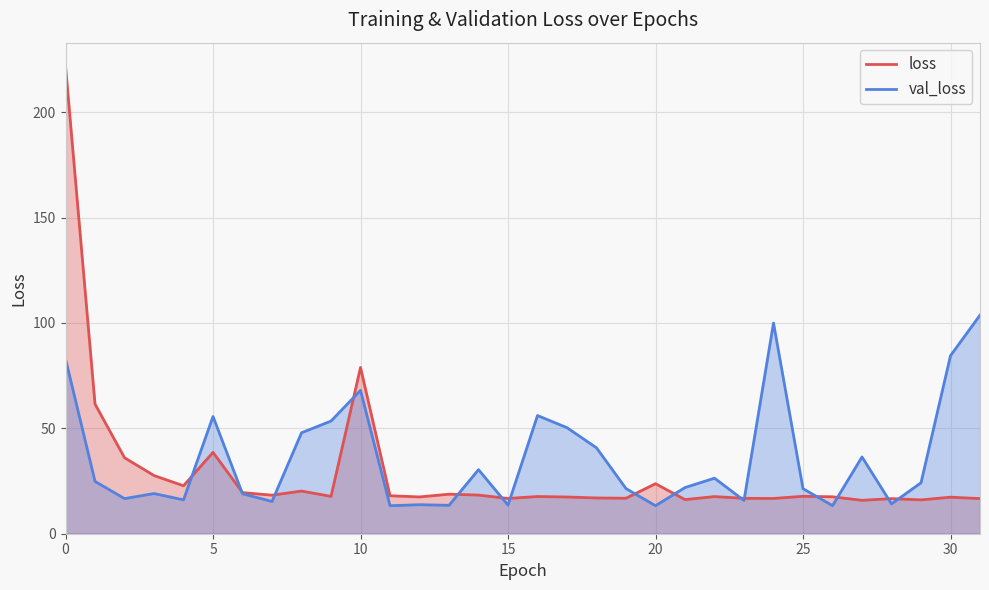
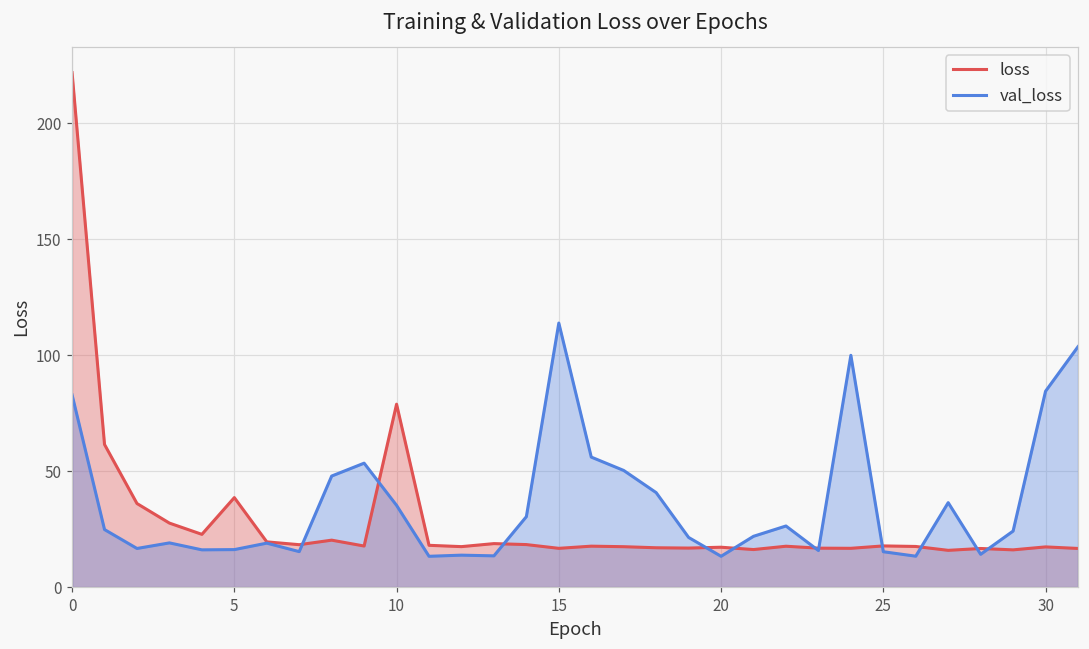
val_loss, 5: 56 -> 16
val_loss, 10: 68 -> 35
val_loss, 15: 14 -> 114
loss, 20: 24 -> 17
val_loss, 25: 21 -> 15
